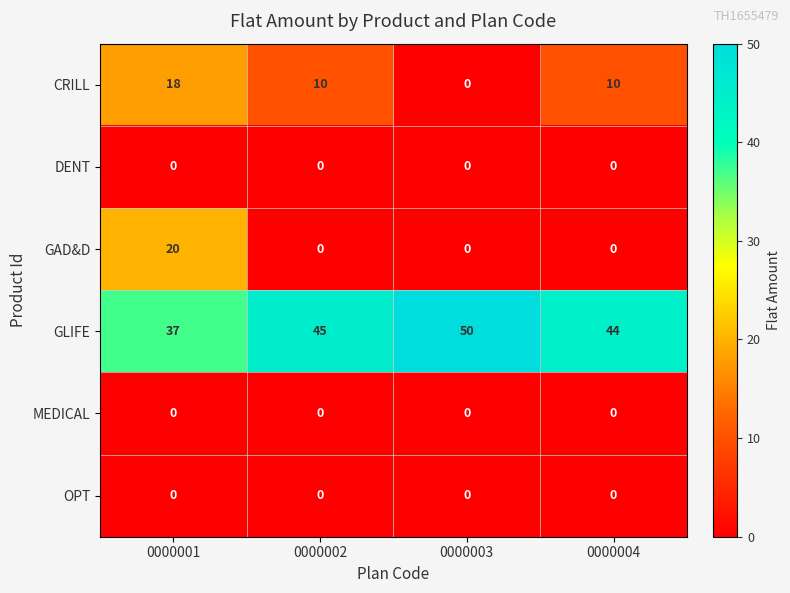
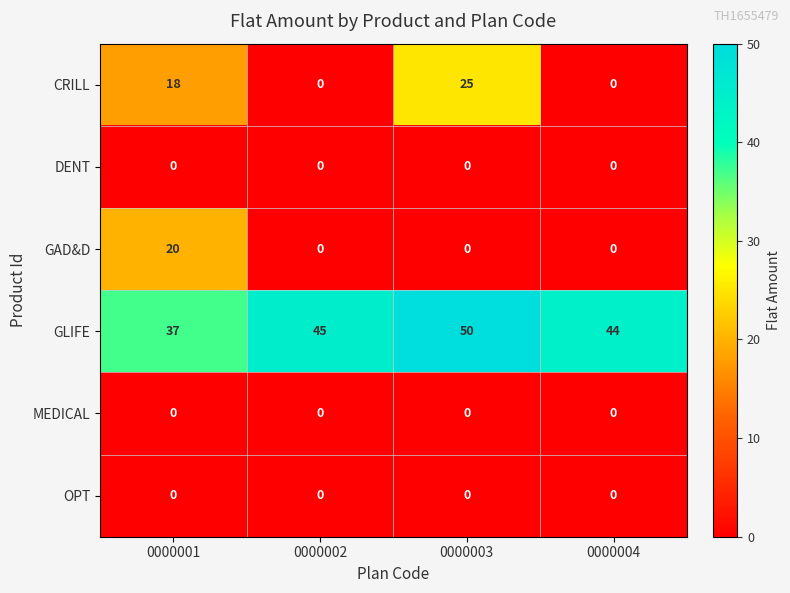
CRILL, 0000002: 10 -> 0
CRILL, 0000003: 0 -> 25
CRILL, 0000004: 10 -> 0
